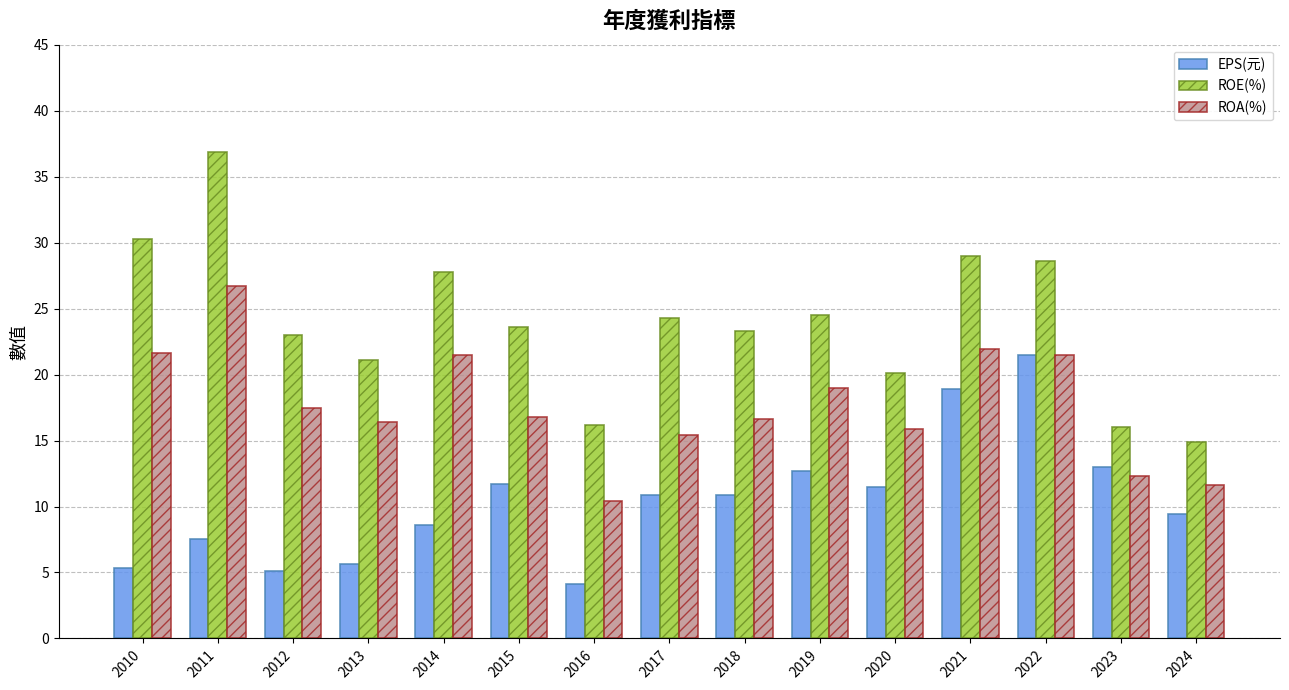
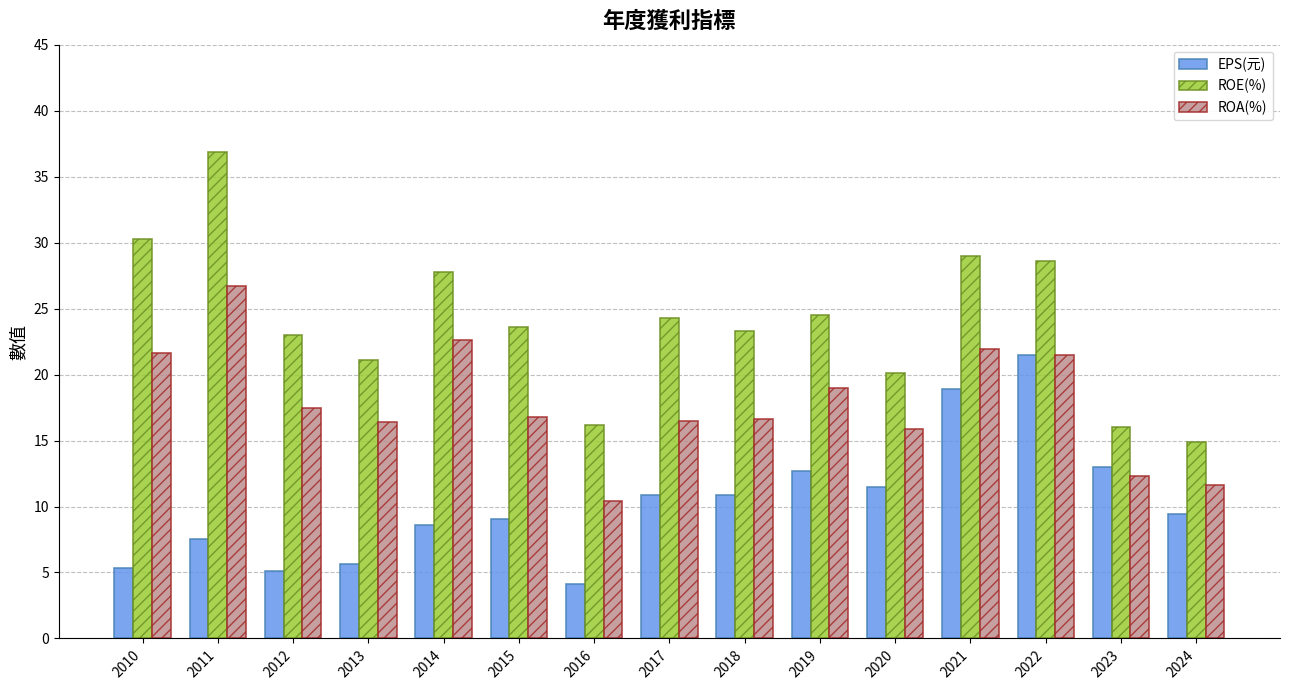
ROA(%), 2014: 21.5 -> 22.6
EPS(元), 2015: 11.7 -> 9.0
ROA(%), 2017: 15.4 -> 16.5
